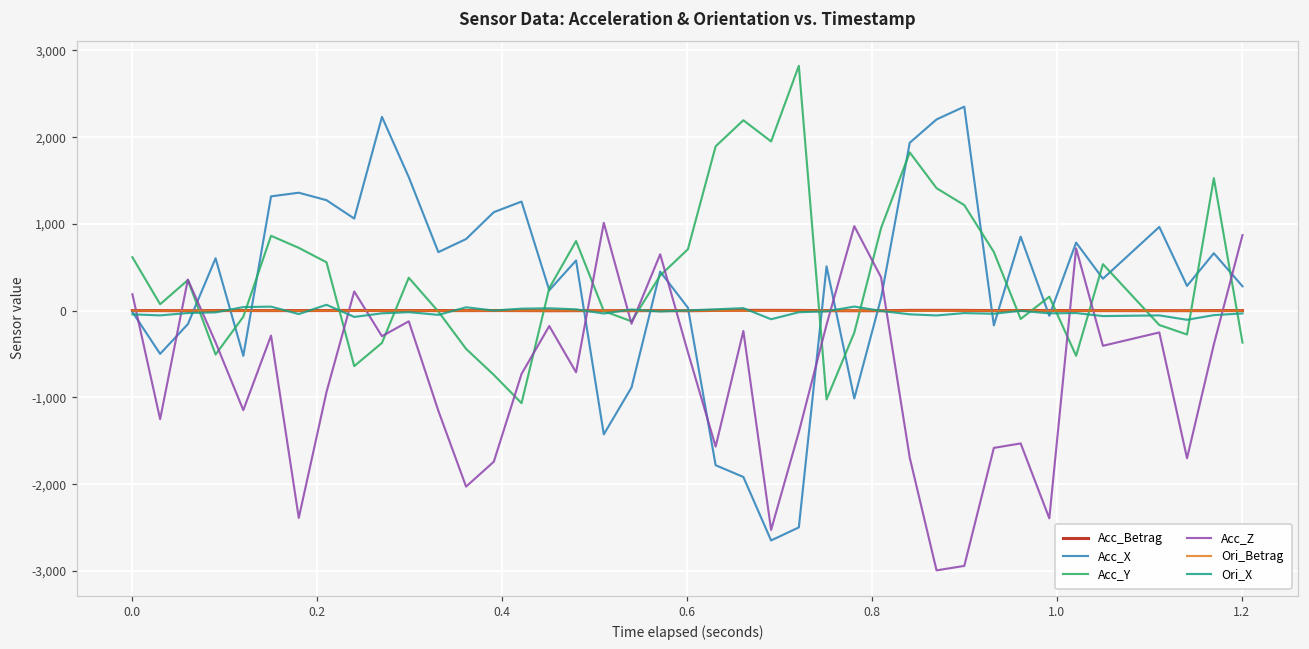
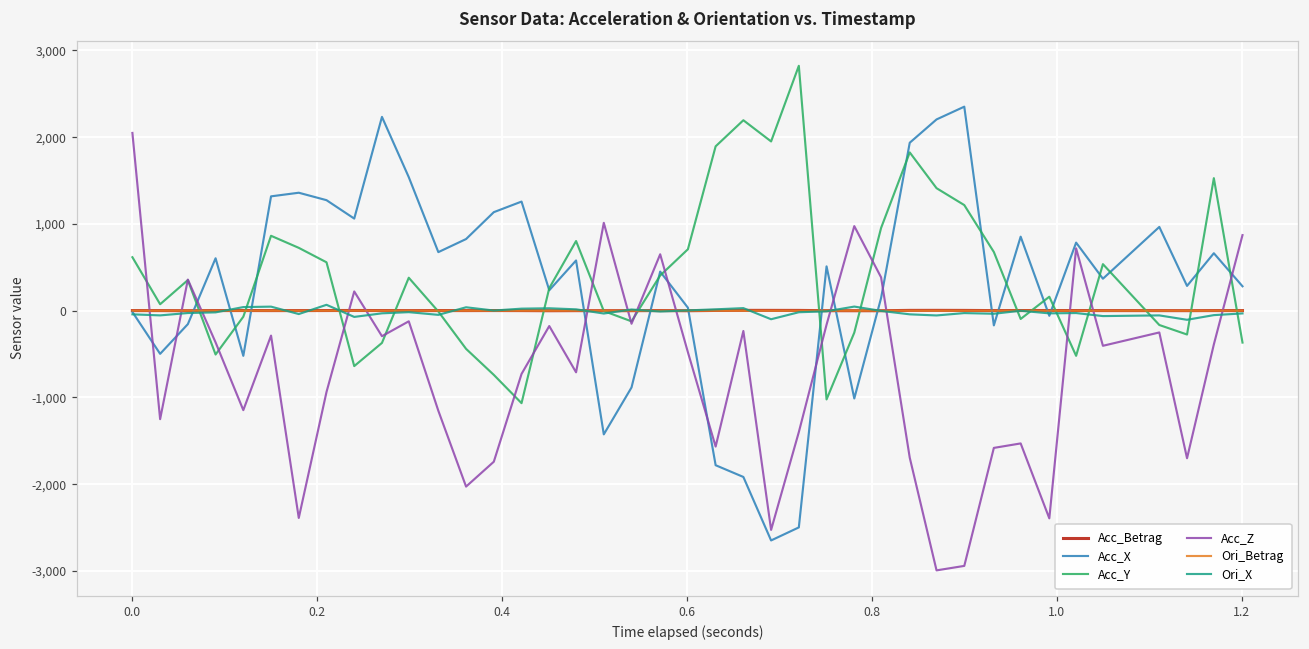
Acc_Z, 0.0: 200 -> 2,000
